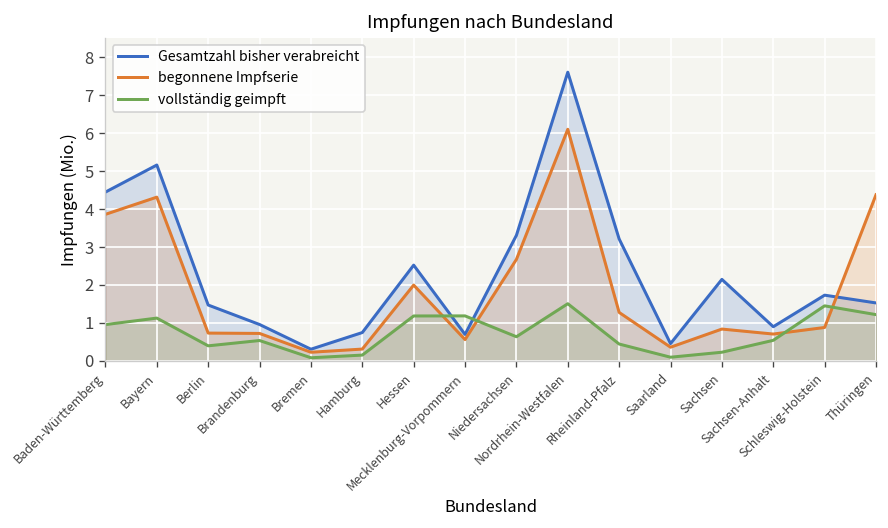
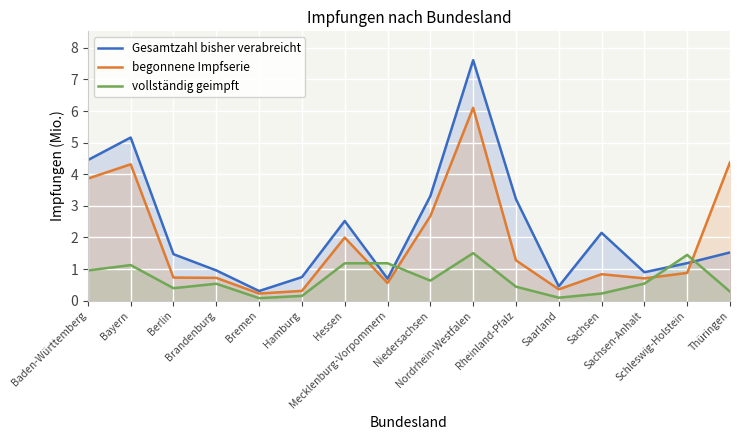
Gesamtzahl bisher verabreicht, Schleswig-Holstein: 1.7 -> 1.2
vollständig geimpft, Thüringen: 1.2 -> 0.3
